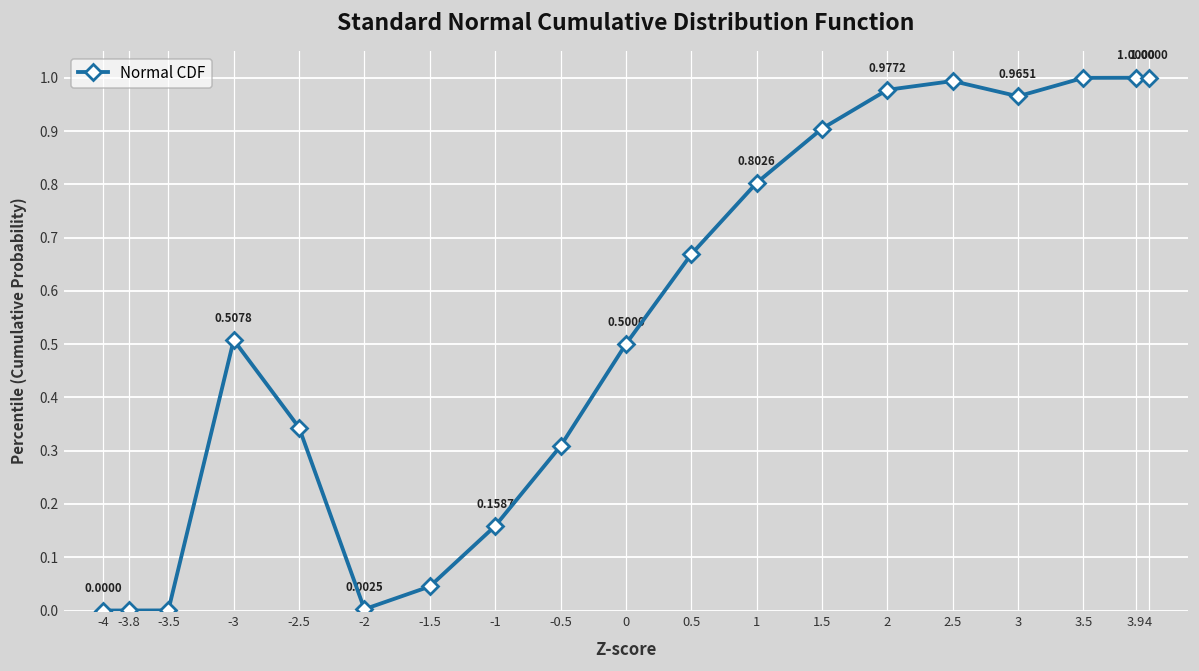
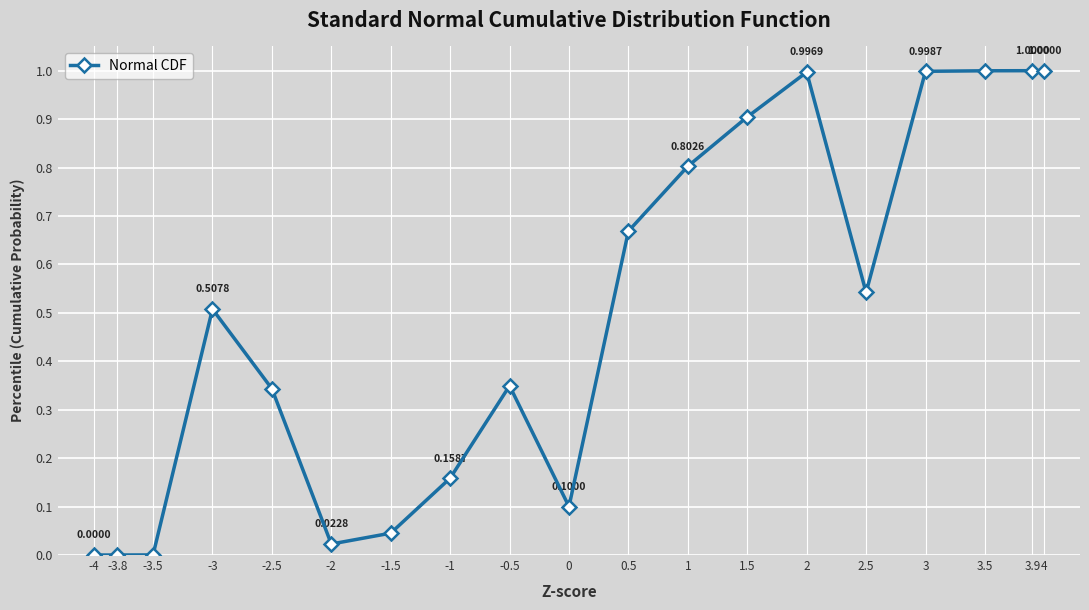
-2: 0.0025 -> 0.0228
-0.5: 0.31 -> 0.35
0: 0.5000 -> 0.1000
2: 0.9772 -> 0.9969
2.5: 0.99 -> 0.54
3: 0.9651 -> 0.9987
